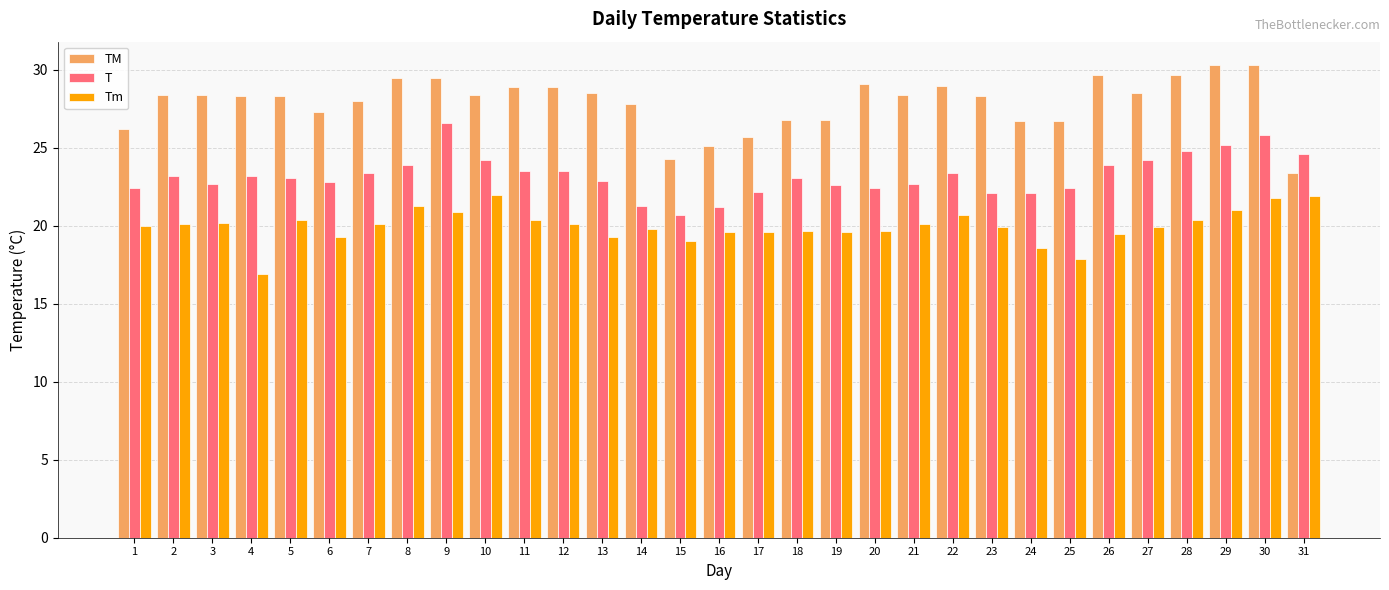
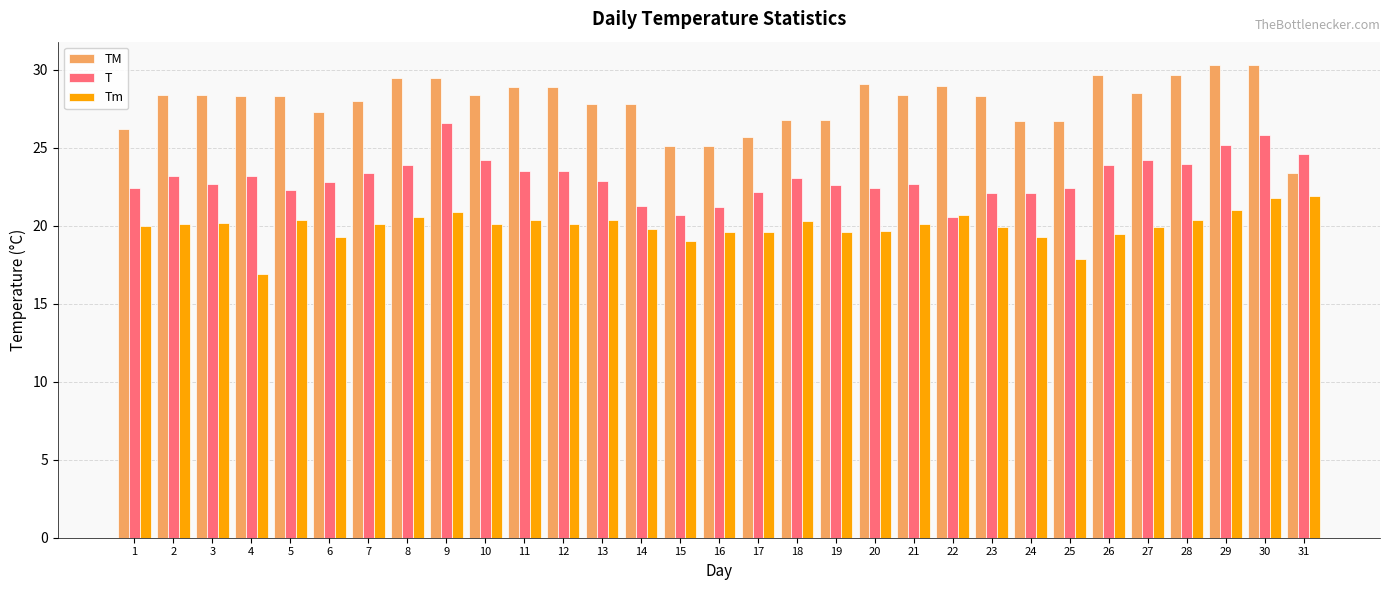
T, 5: 23.1 -> 22.3
Tm, 8: 21.3 -> 20.6
Tm, 10: 22.0 -> 20.1
TM, 13: 28.5 -> 27.8
Tm, 13: 19.3 -> 20.4
TM, 15: 24.3 -> 25.1
Tm, 18: 19.7 -> 20.3
T, 22: 23.4 -> 20.6
Tm, 24: 18.6 -> 19.3
T, 28: 24.8 -> 24.0
